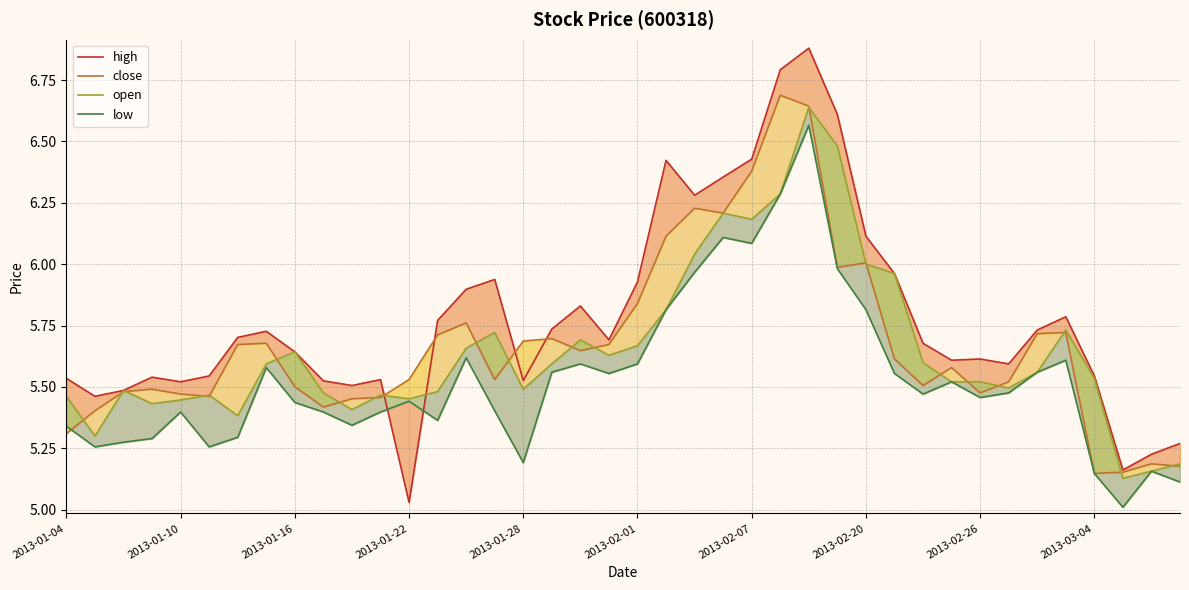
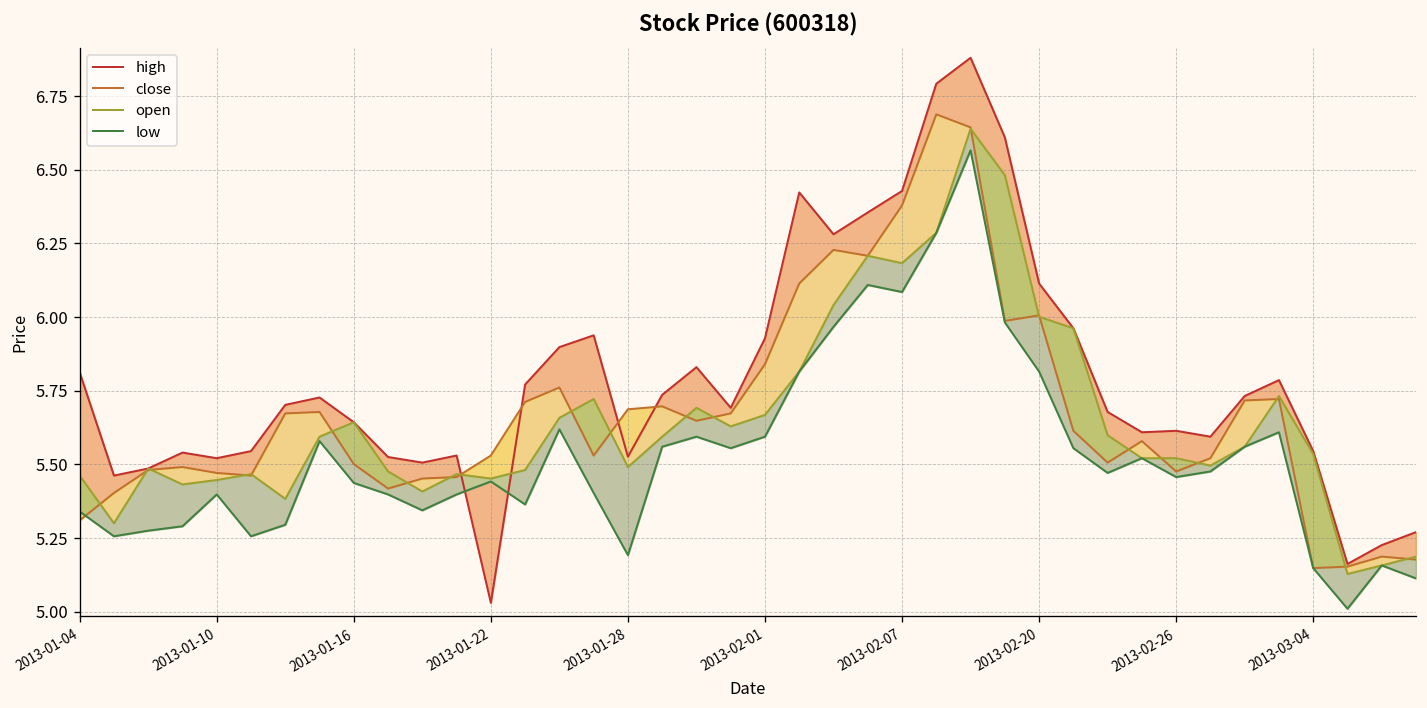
high, 2013-01-04: 5.54 -> 5.81
